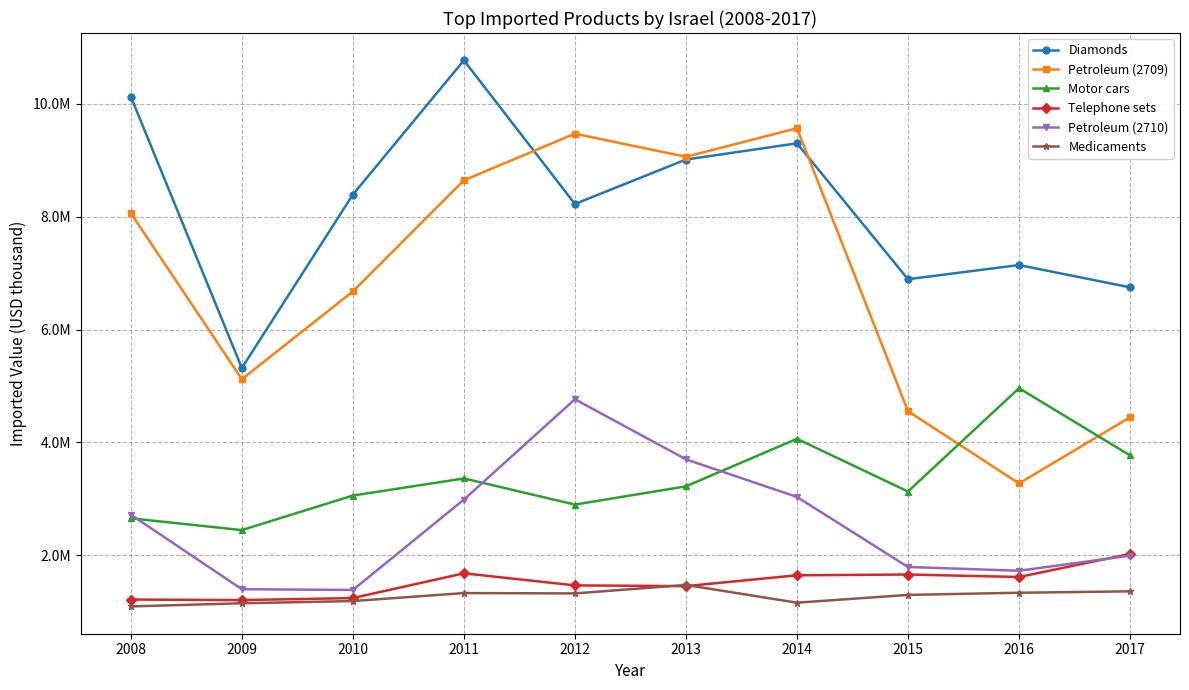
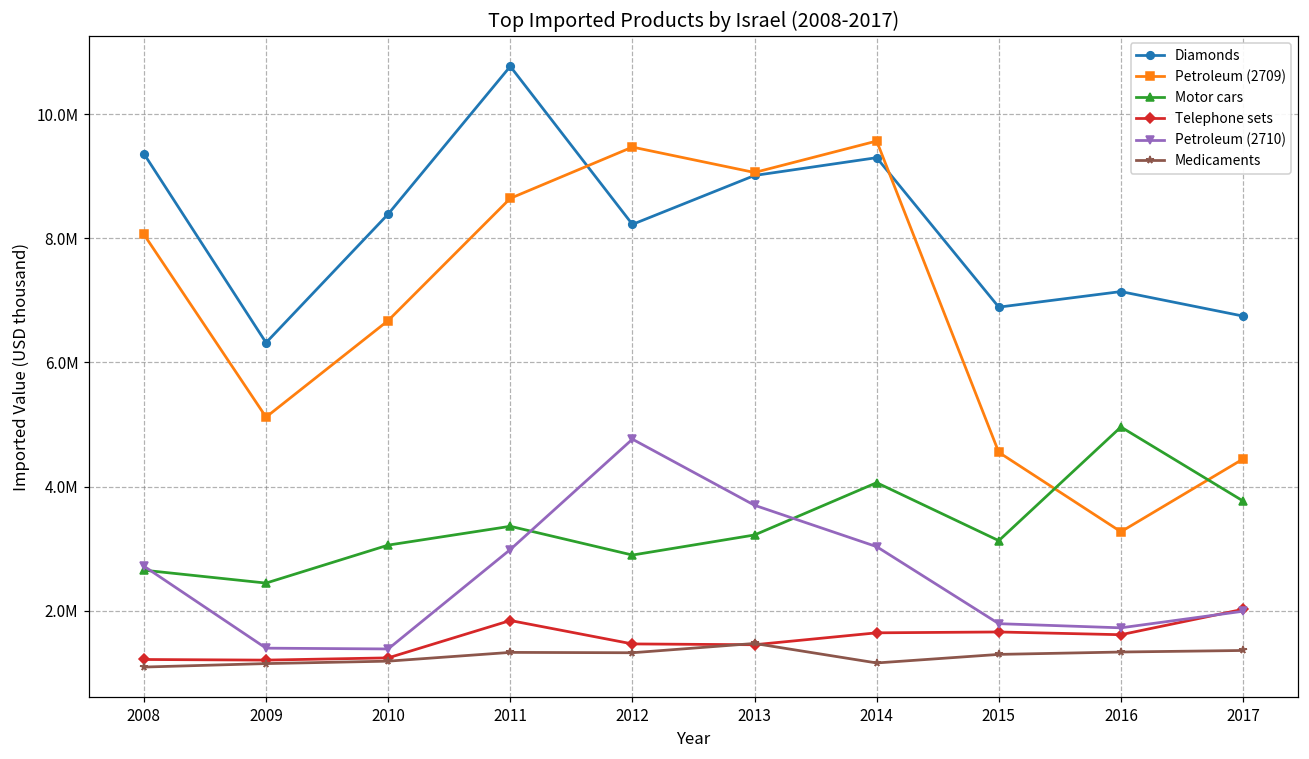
Diamonds, 2008: 10100000 -> 9400000
Diamonds, 2009: 5300000 -> 6300000
Telephone sets, 2011: 1700000 -> 1800000
